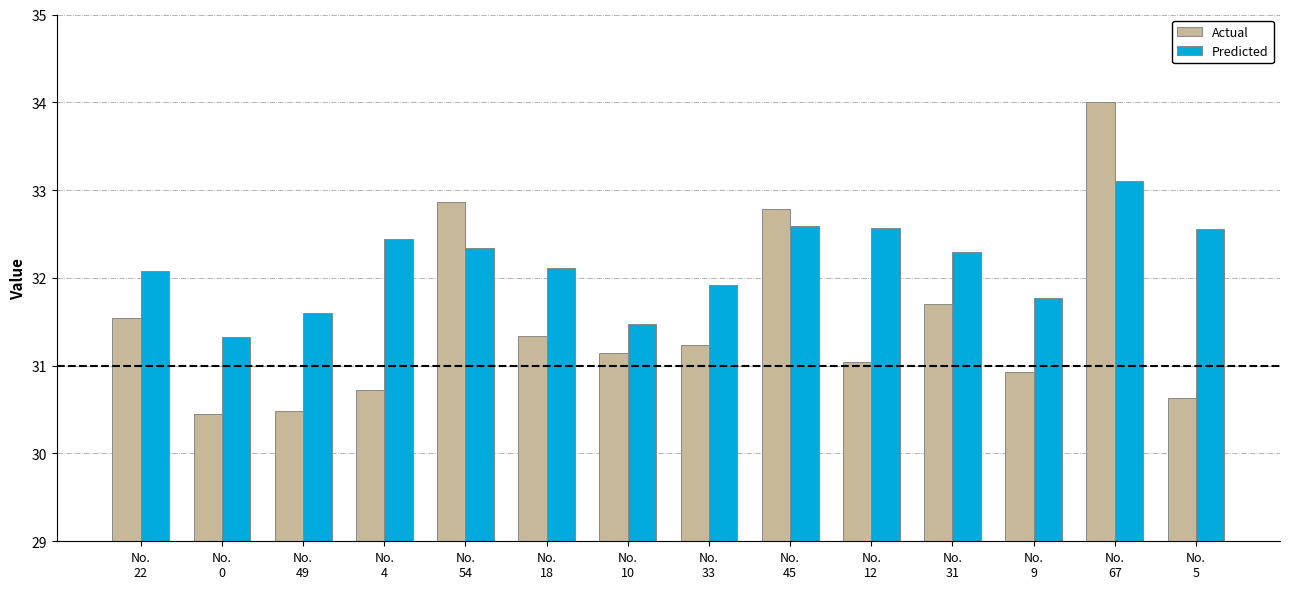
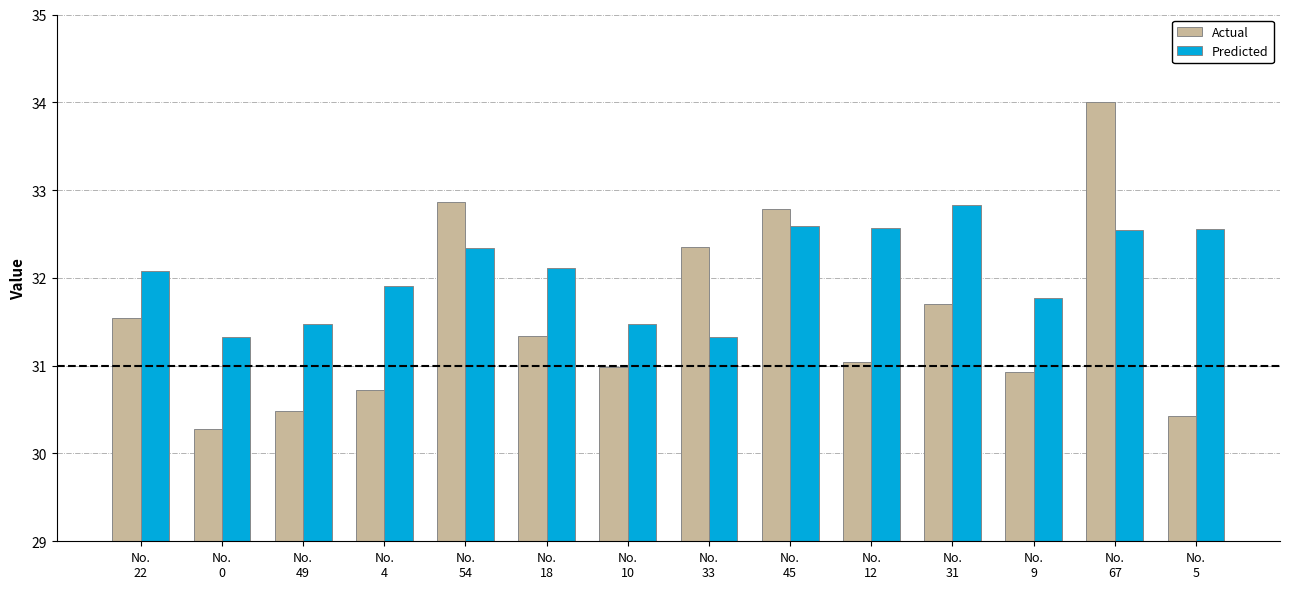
Actual, No. 0: 30.5 -> 30.3
Predicted, No. 49: 31.6 -> 31.5
Predicted, No. 4: 32.4 -> 31.9
Actual, No. 10: 31.2 -> 31.0
Actual, No. 33: 31.2 -> 32.3
Predicted, No. 33: 31.9 -> 31.3
Predicted, No. 31: 32.3 -> 32.8
Predicted, No. 67: 33.1 -> 32.5
Actual, No. 5: 30.6 -> 30.4
